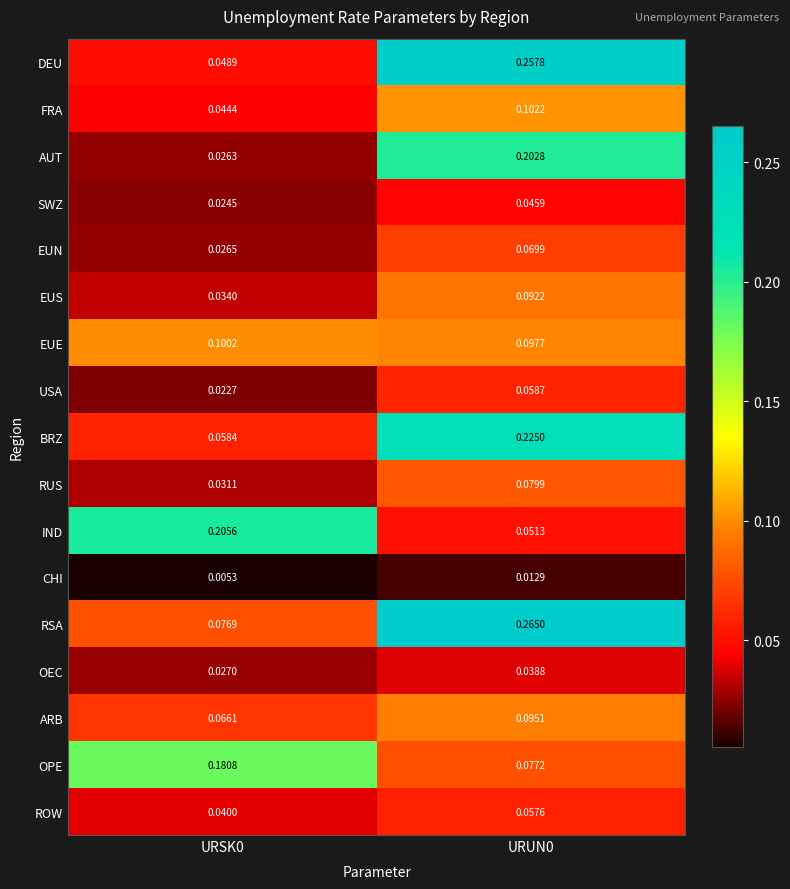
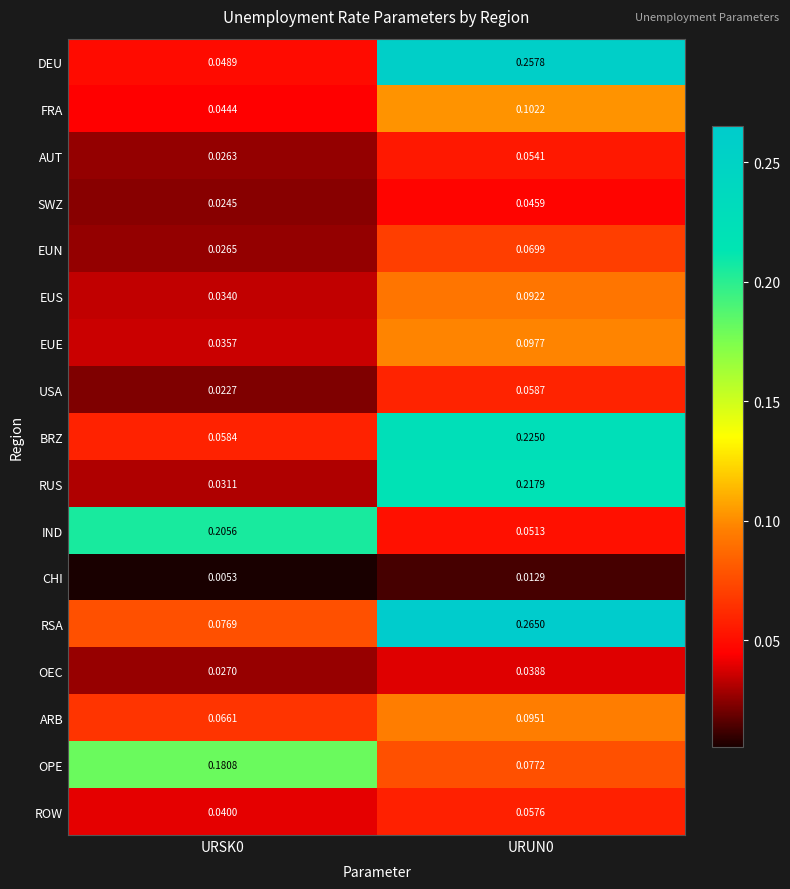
AUT, URUN0: 0.2028 -> 0.0541
EUE, URSK0: 0.1002 -> 0.0357
RUS, URUN0: 0.0799 -> 0.2179
